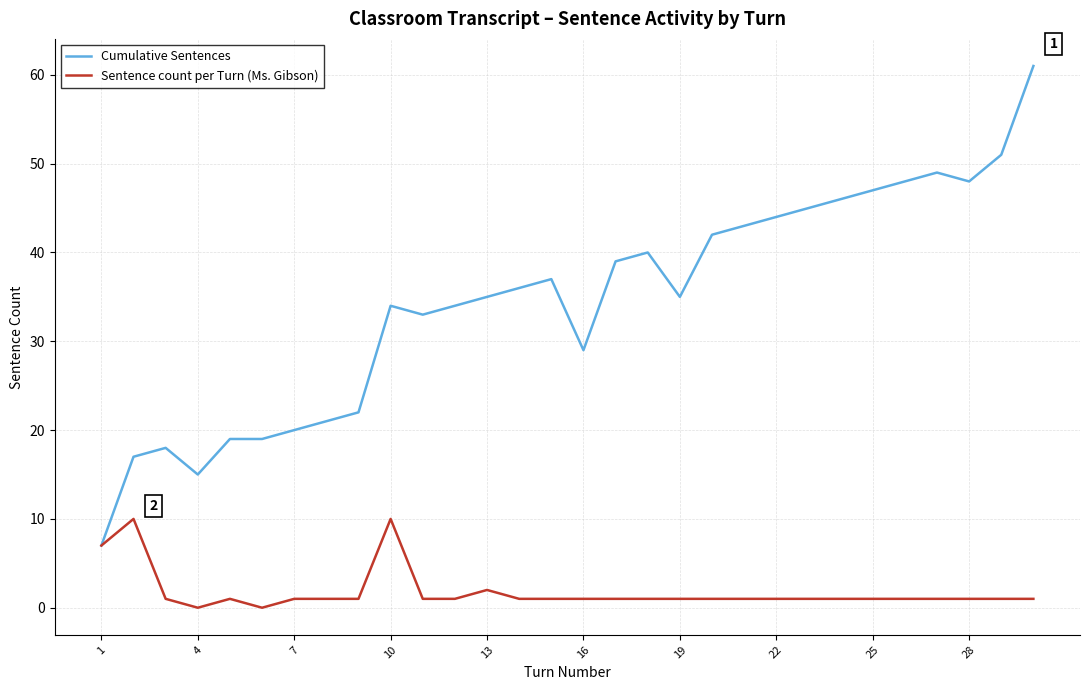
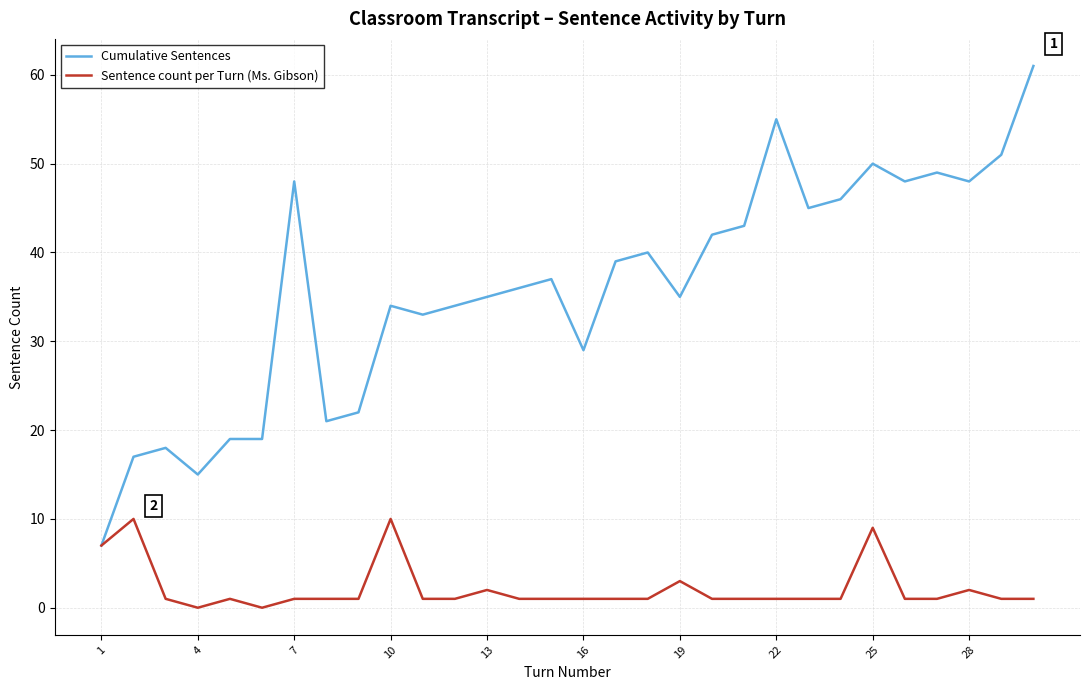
Cumulative Sentences, 7: 20 -> 48
Sentence count per Turn (Ms. Gibson), 19: 1 -> 3
Cumulative Sentences, 22: 44 -> 55
Cumulative Sentences, 25: 47 -> 50
Sentence count per Turn (Ms. Gibson), 25: 1 -> 9
Sentence count per Turn (Ms. Gibson), 28: 1 -> 2
